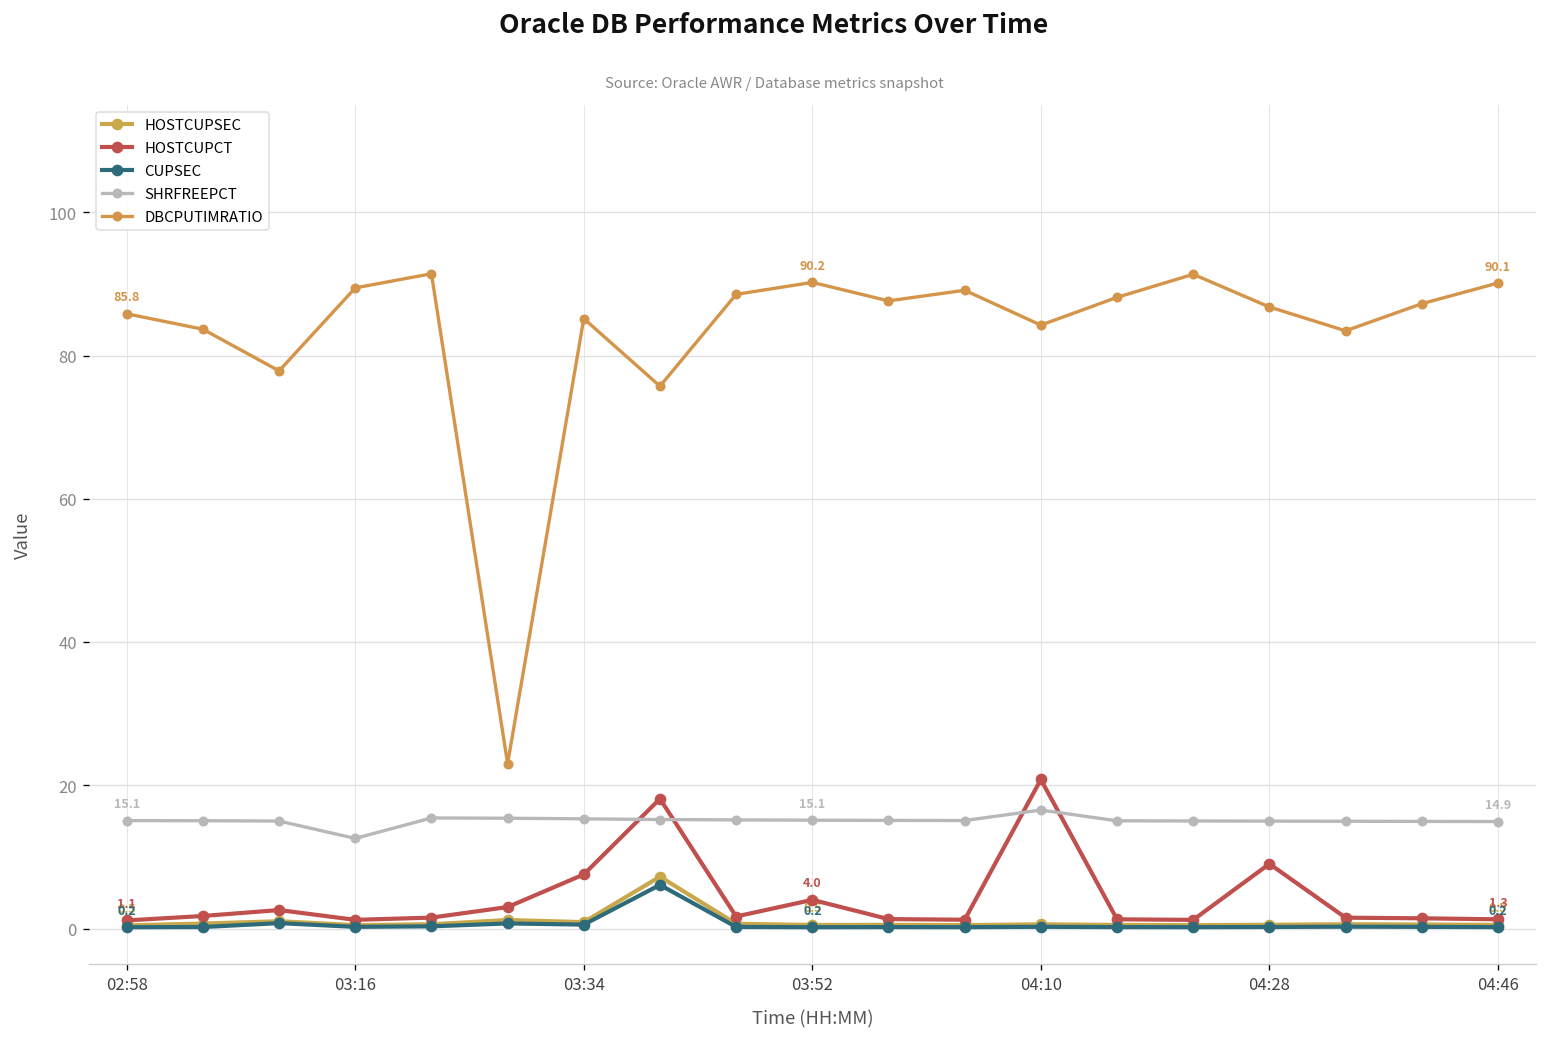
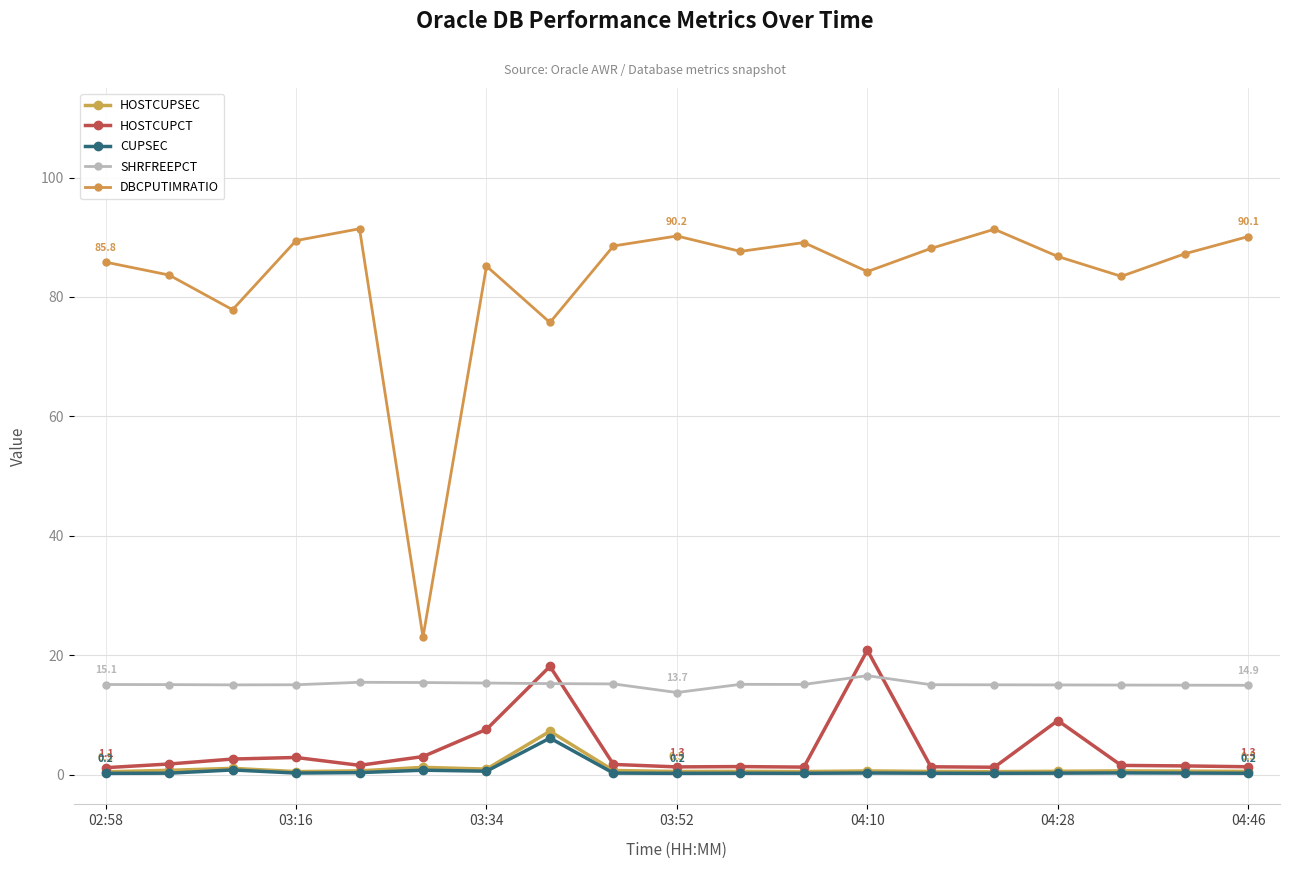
HOSTCUPCT, 03:16: 1 -> 3
SHRFREEPCT, 03:16: 13 -> 15
HOSTCUPCT, 03:52: 4.0 -> 1.3
SHRFREEPCT, 03:52: 15.1 -> 13.7
